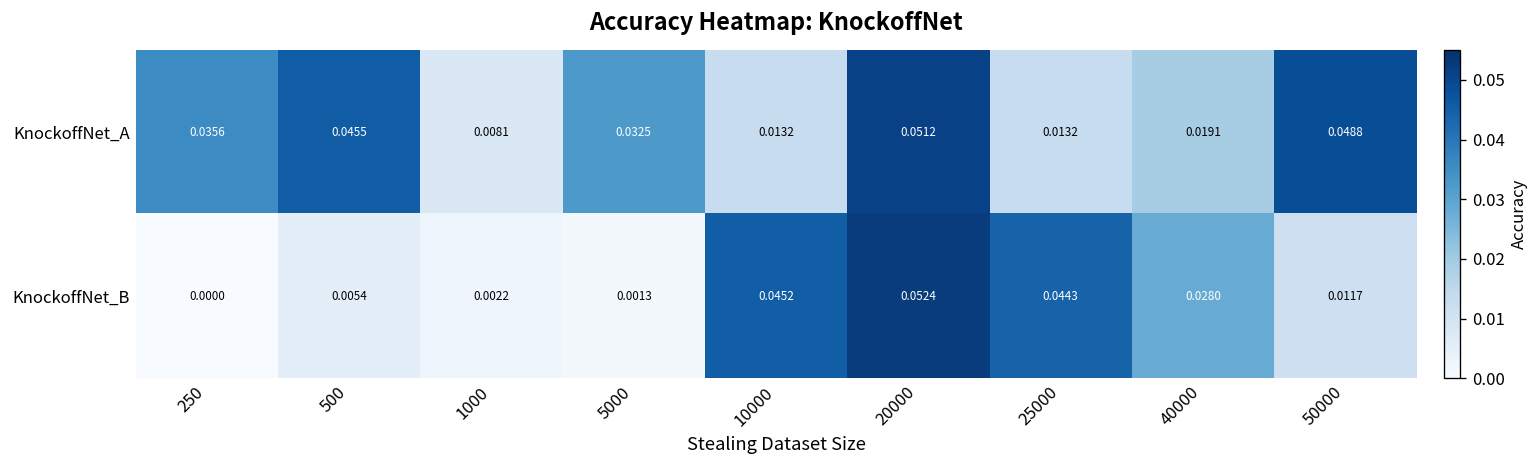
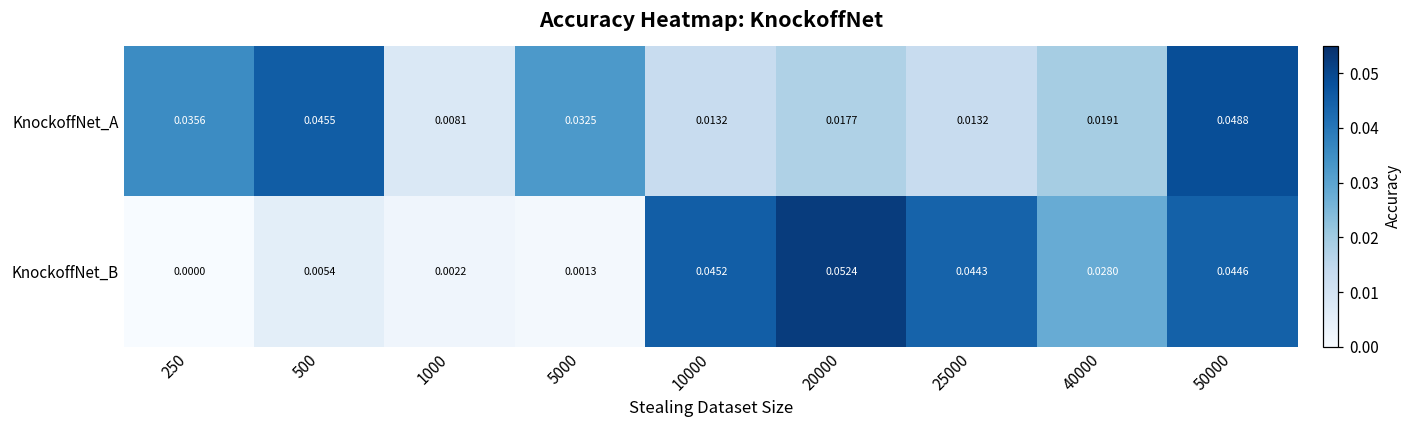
KnockoffNet_A, 20000: 0.0512 -> 0.0177
KnockoffNet_B, 50000: 0.0117 -> 0.0446
